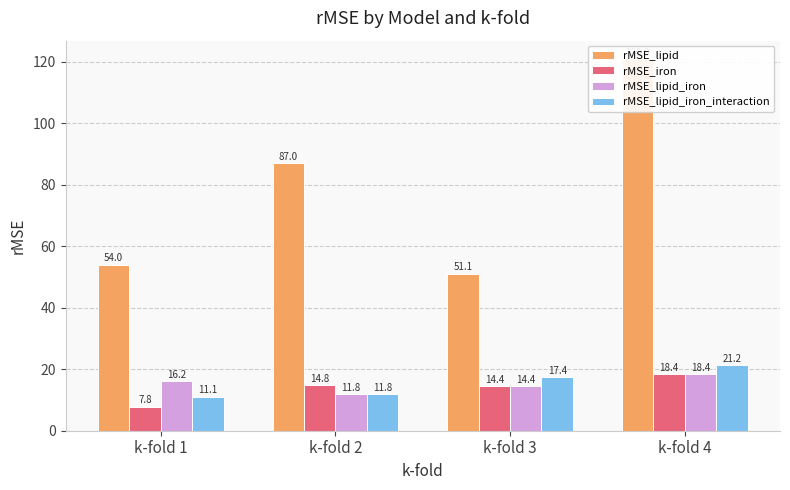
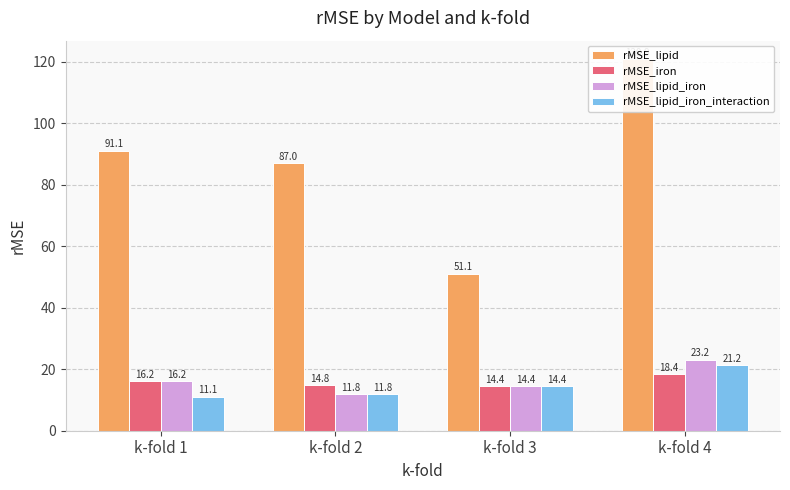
rMSE_lipid, k-fold 1: 54.0 -> 91.1
rMSE_iron, k-fold 1: 7.8 -> 16.2
rMSE_lipid_iron_interaction, k-fold 3: 17.4 -> 14.4
rMSE_lipid_iron, k-fold 4: 18.4 -> 23.2
